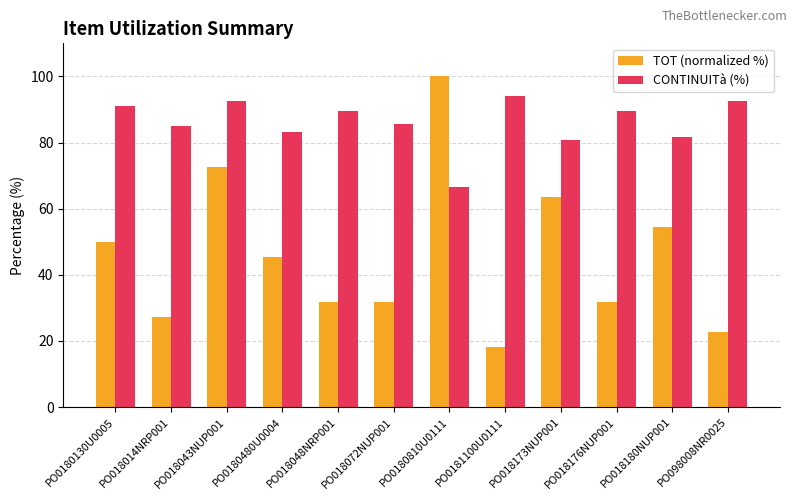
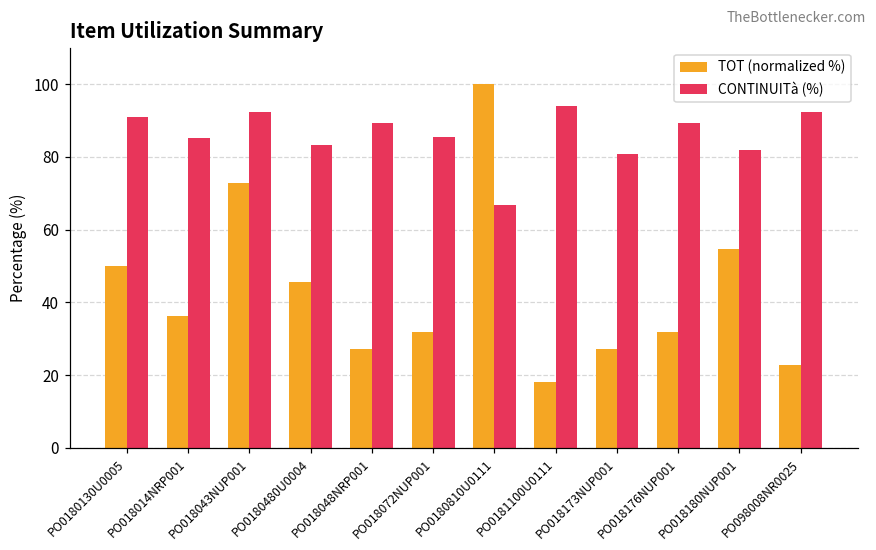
TOT (normalized %), PO018014NRP001: 27 -> 36
TOT (normalized %), PO018048NRP001: 32 -> 27
TOT (normalized %), PO018173NUP001: 64 -> 27
